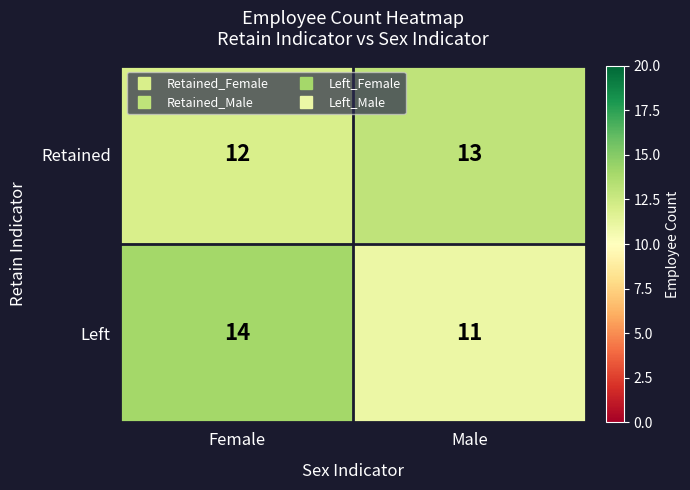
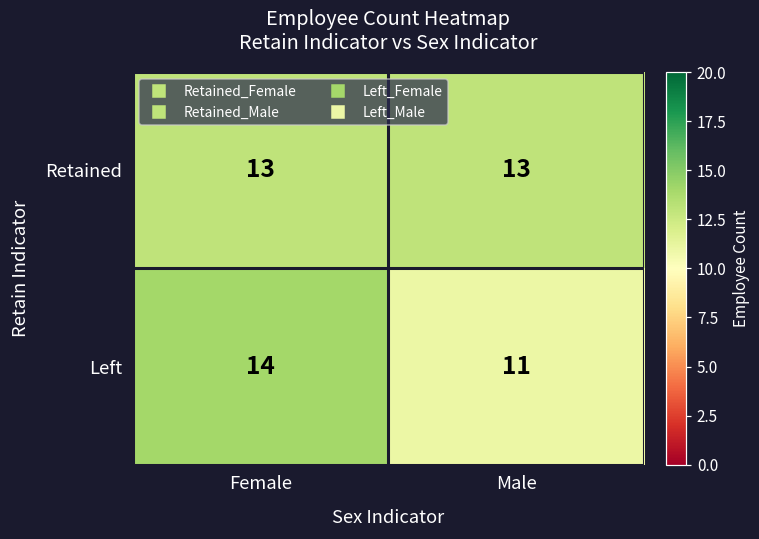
Retained, Female: 12 -> 13
